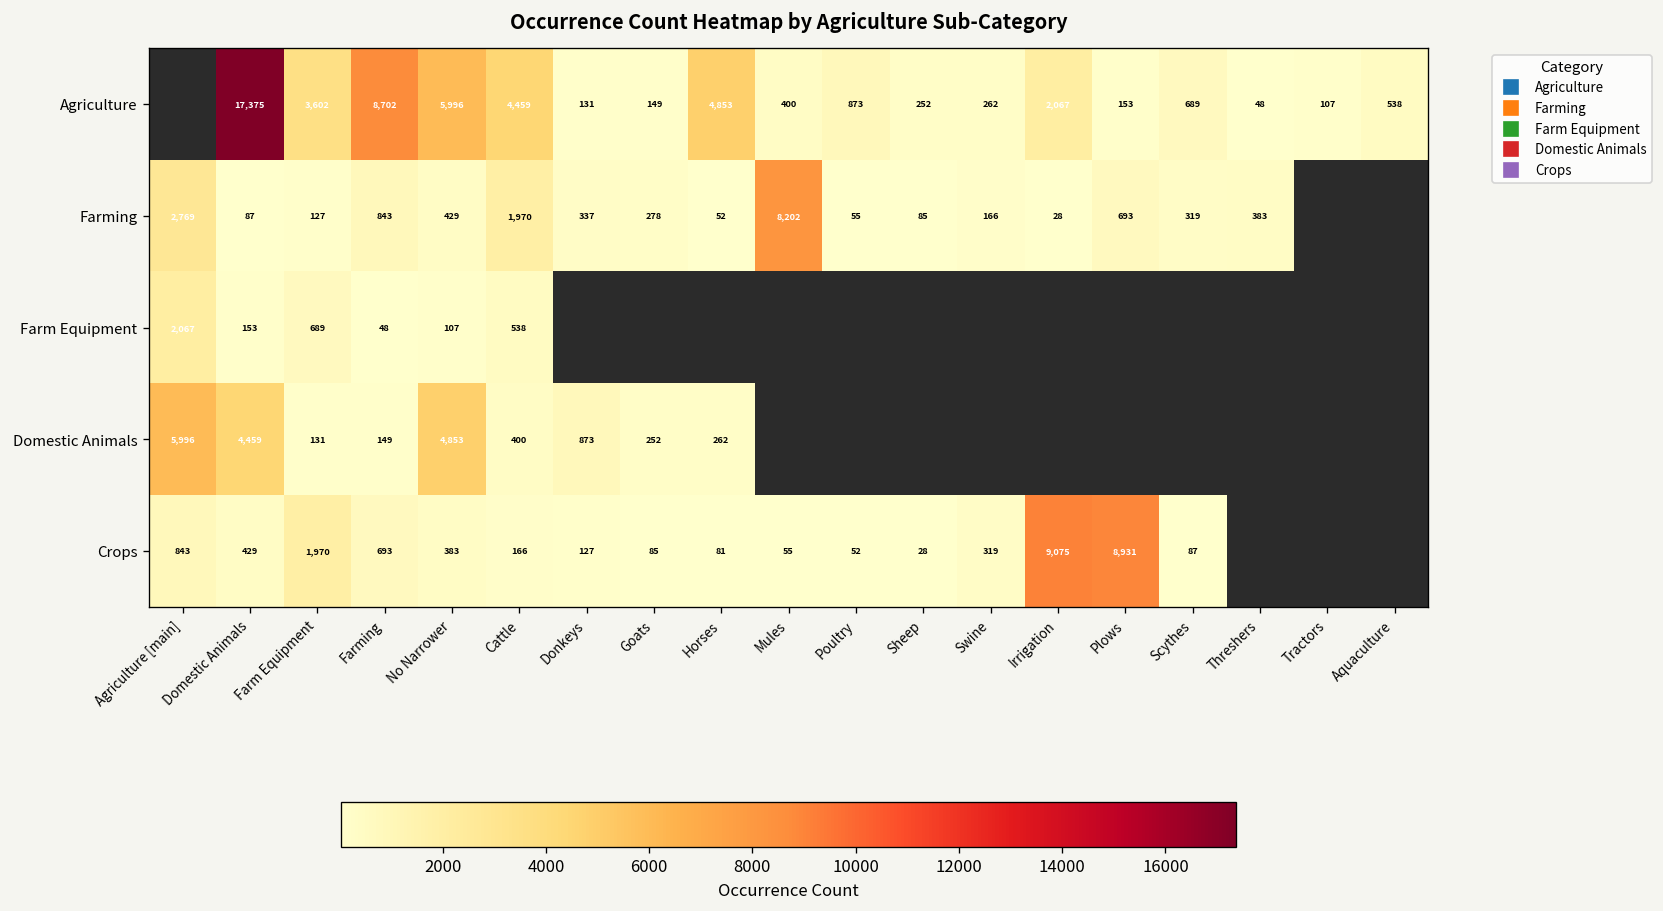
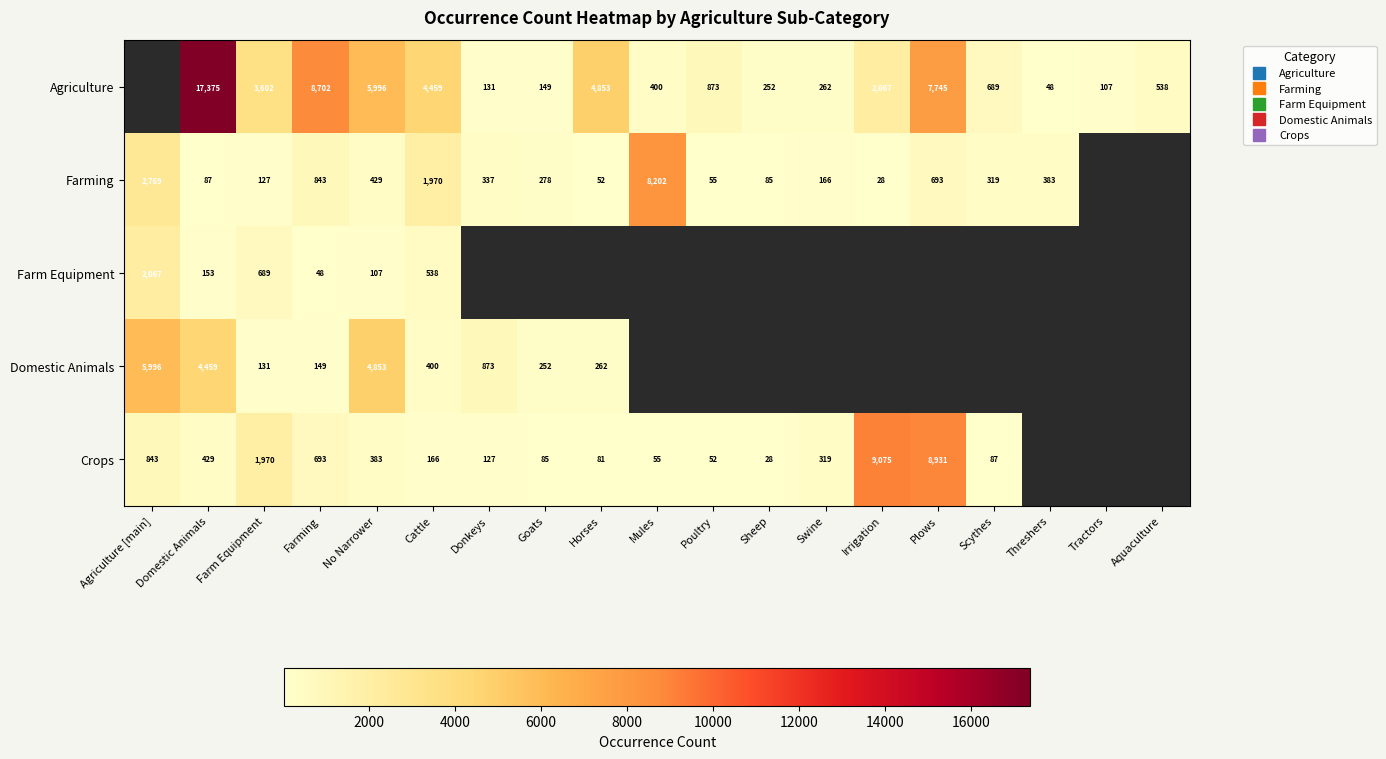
Agriculture, Plows: 153 -> 7,745
